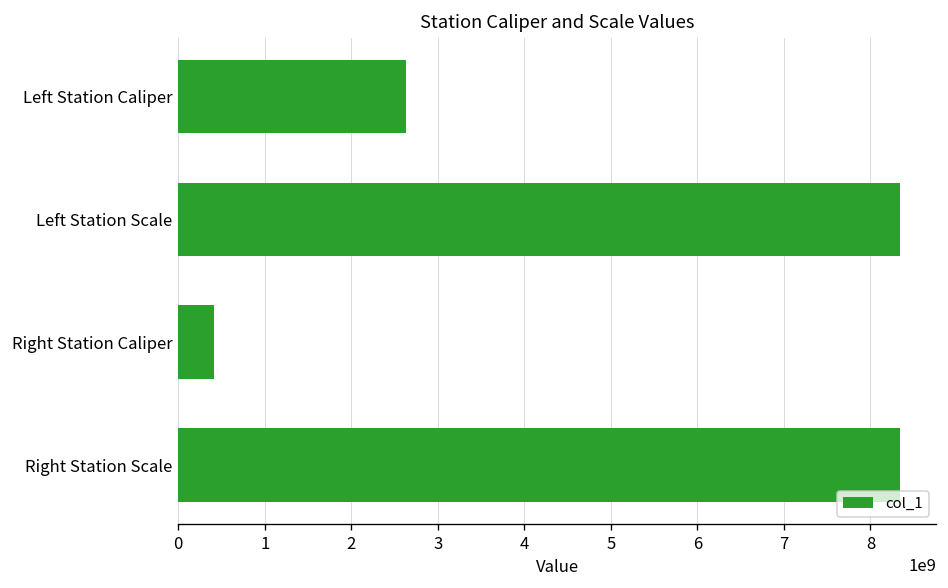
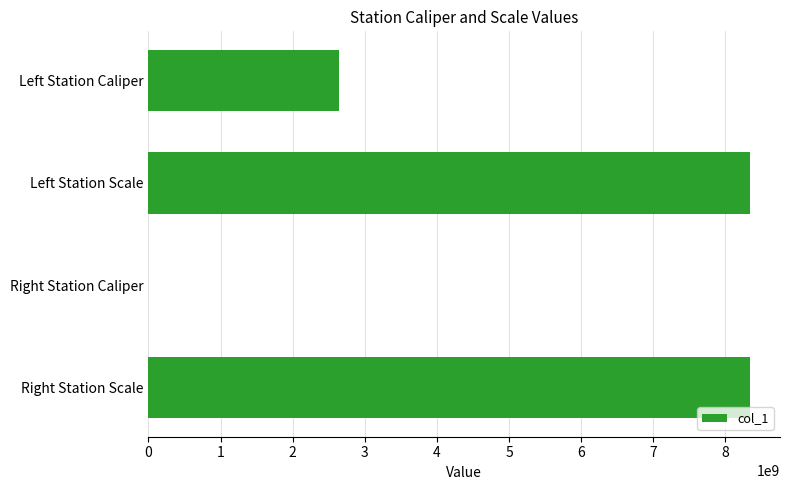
Right Station Caliper: 400000000 -> 0
